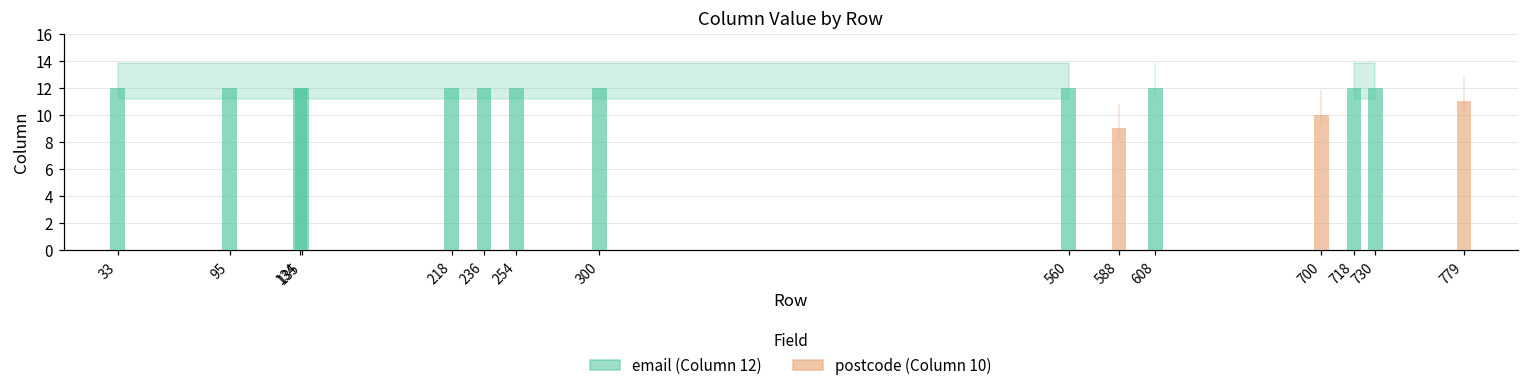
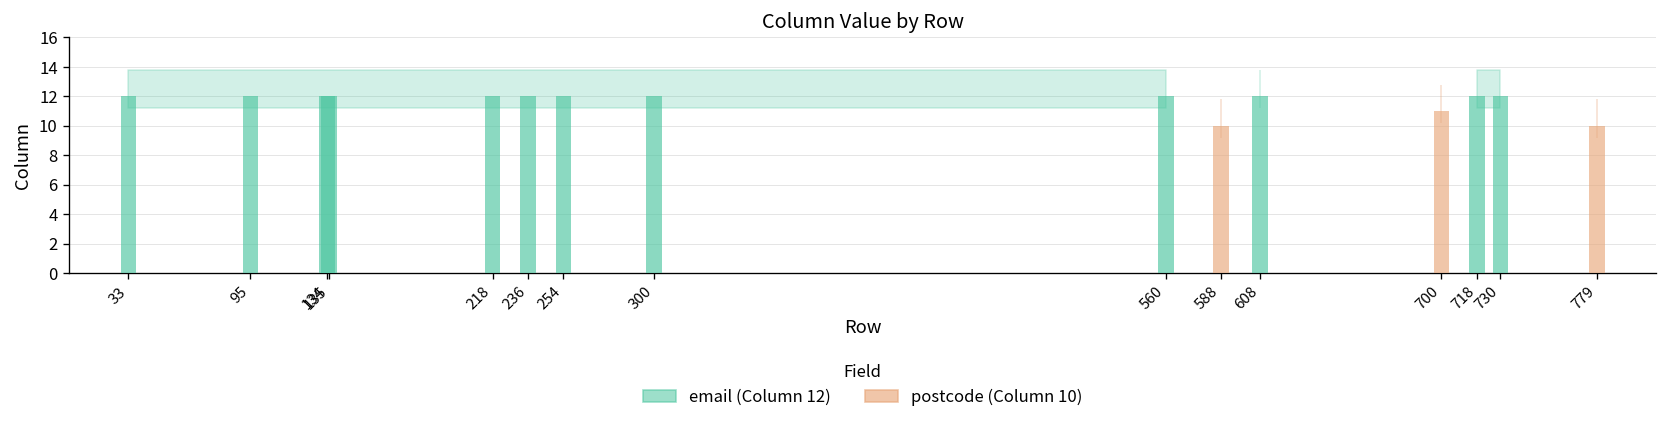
588: 9 -> 10
700: 10 -> 11
779: 11 -> 10
